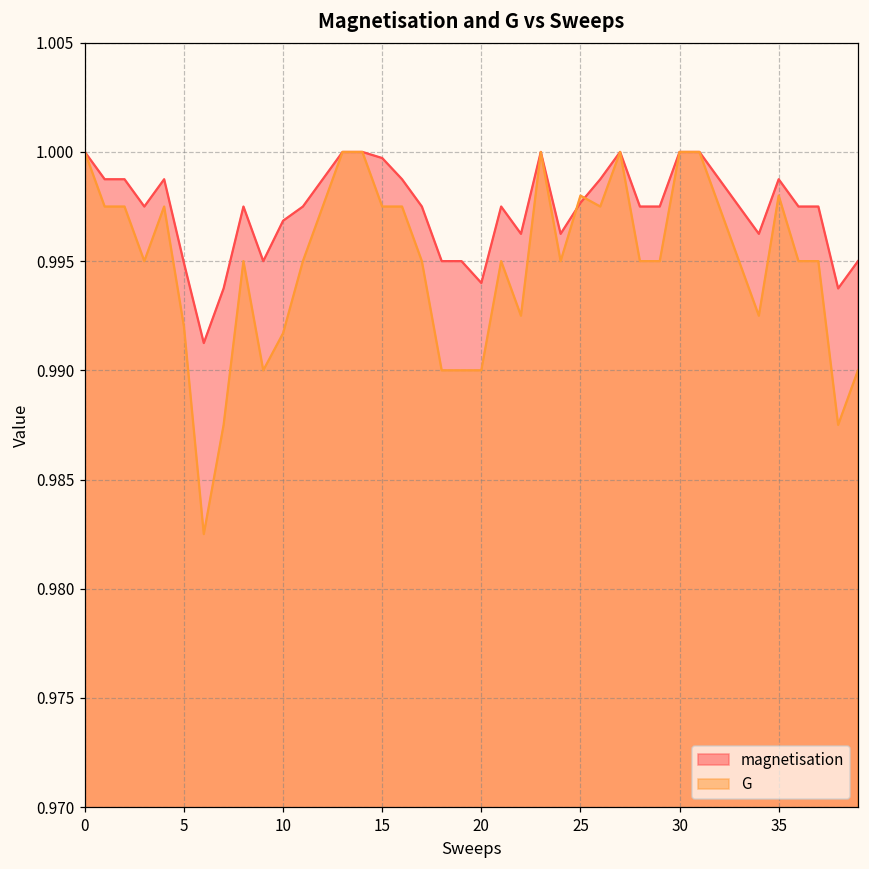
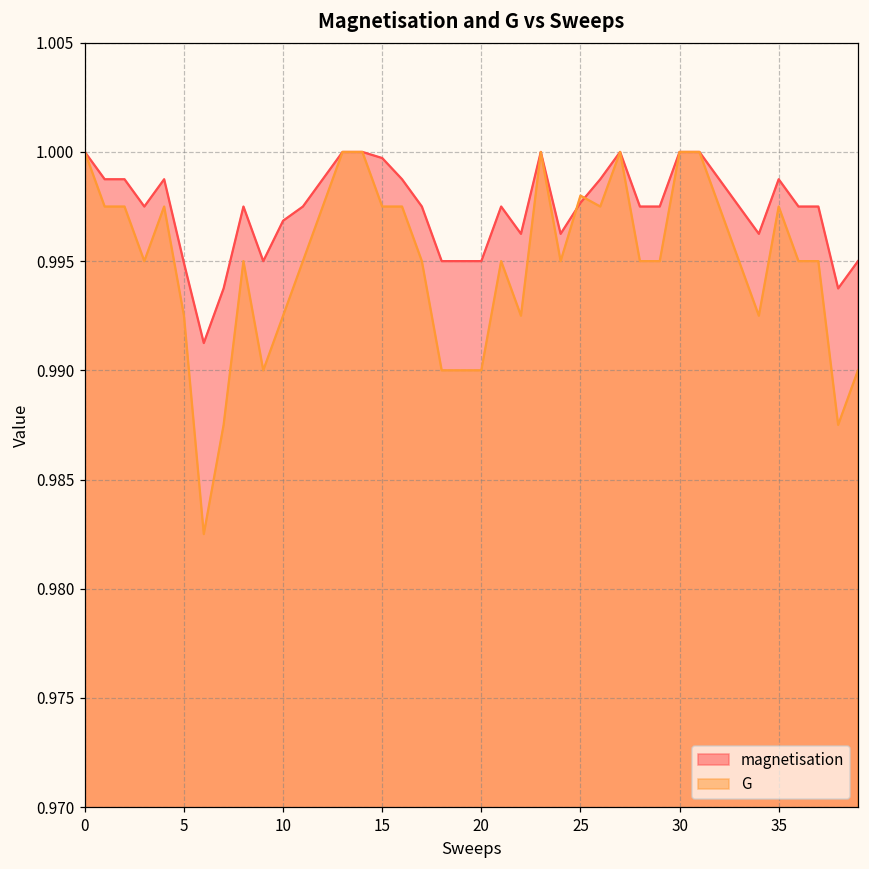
G, 5: 0.9920 -> 0.9925
G, 10: 0.9917 -> 0.9925
magnetisation, 20: 0.994 -> 0.995
G, 35: 0.9980 -> 0.9975
